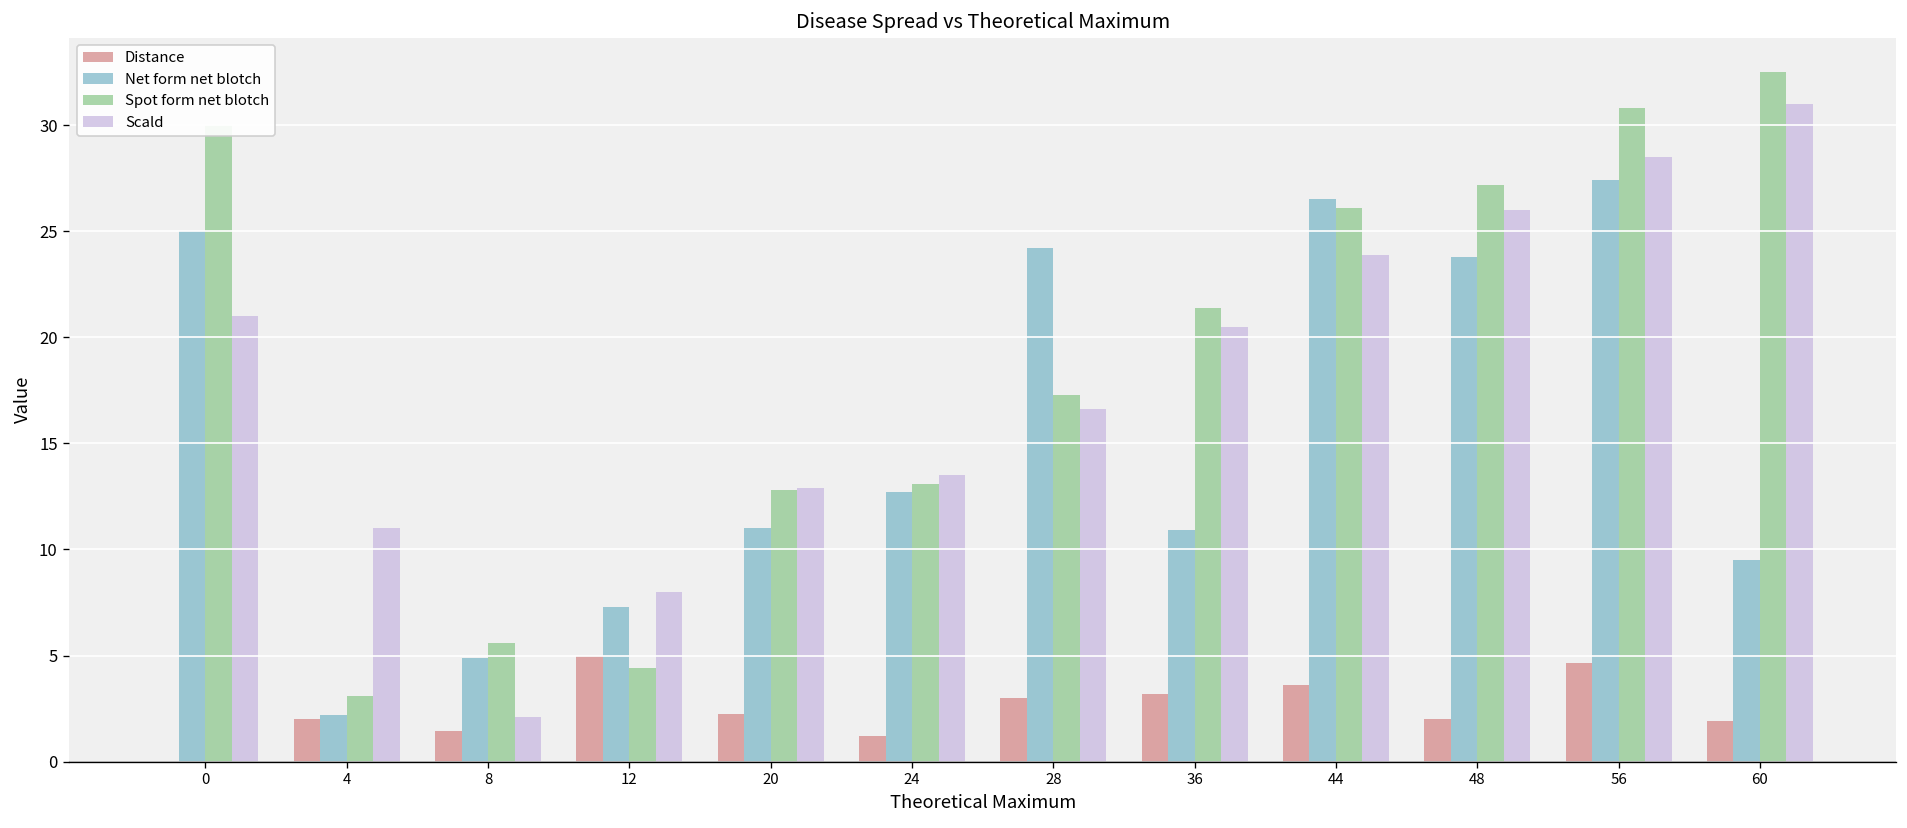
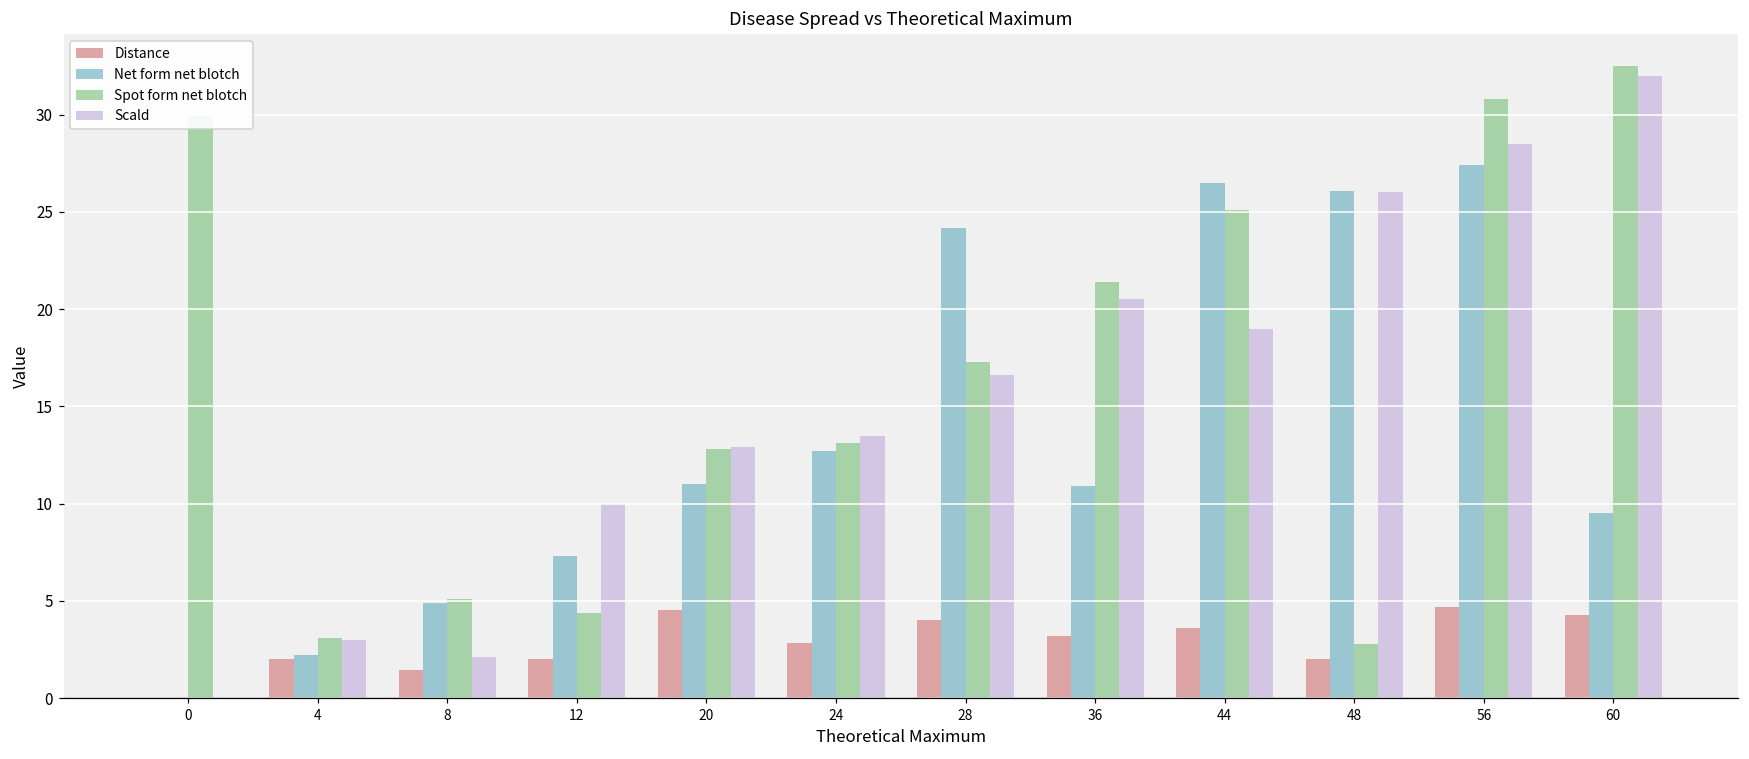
Net form net blotch, 0: 25 -> 0
Scald, 0: 21 -> 0
Scald, 4: 11 -> 3
Spot form net blotch, 8: 5.6 -> 5.1
Distance, 12: 5 -> 2
Scald, 12: 8 -> 10
Distance, 20: 2.2 -> 4.5
Distance, 24: 1.2 -> 2.8
Distance, 28: 3 -> 4
Spot form net blotch, 44: 26.1 -> 25.1
Scald, 44: 23.9 -> 19.0
Net form net blotch, 48: 23.8 -> 26.1
Spot form net blotch, 48: 27.2 -> 2.8
Distance, 60: 1.9 -> 4.3
Scald, 60: 31 -> 32
